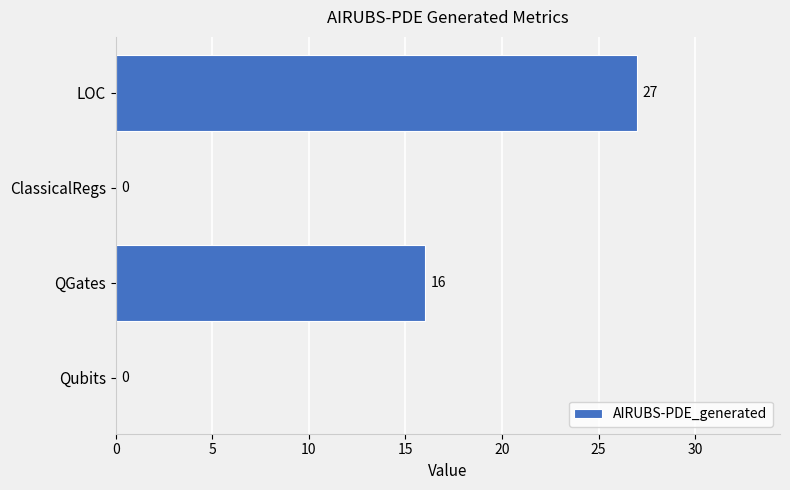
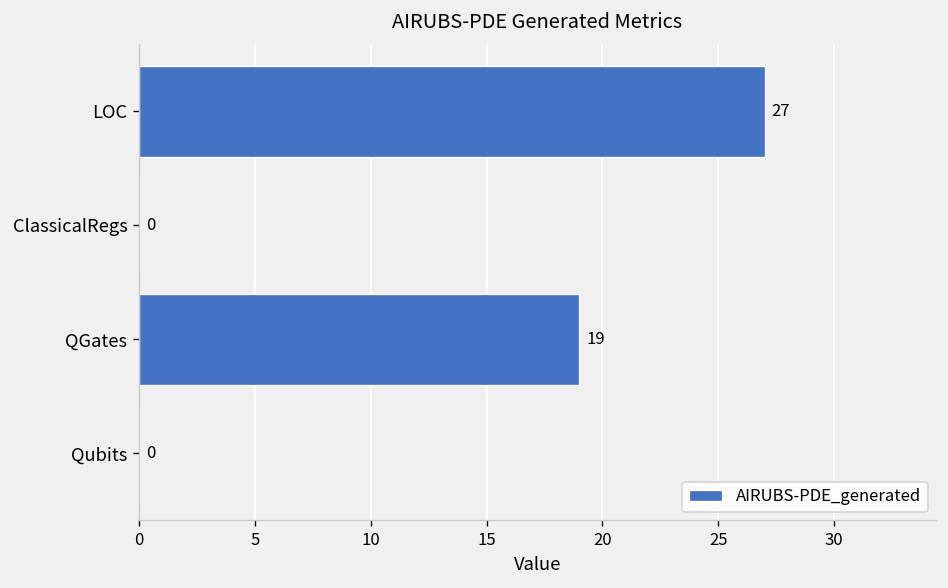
QGates: 16 -> 19
